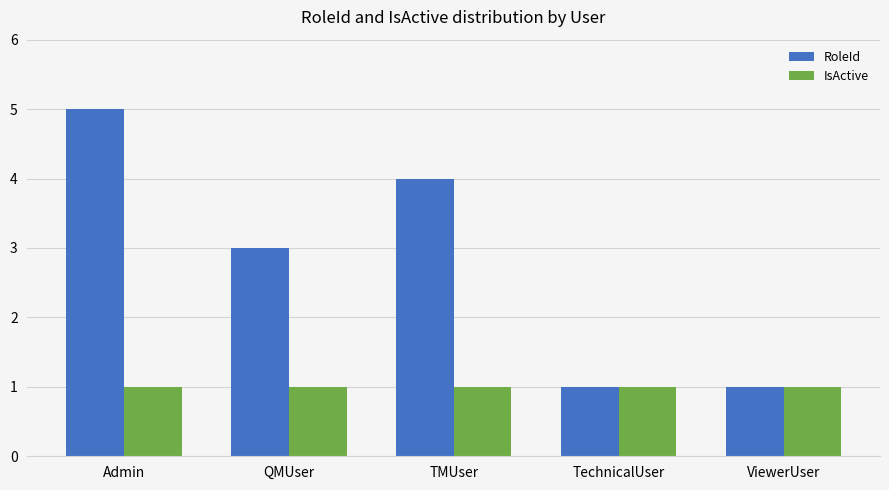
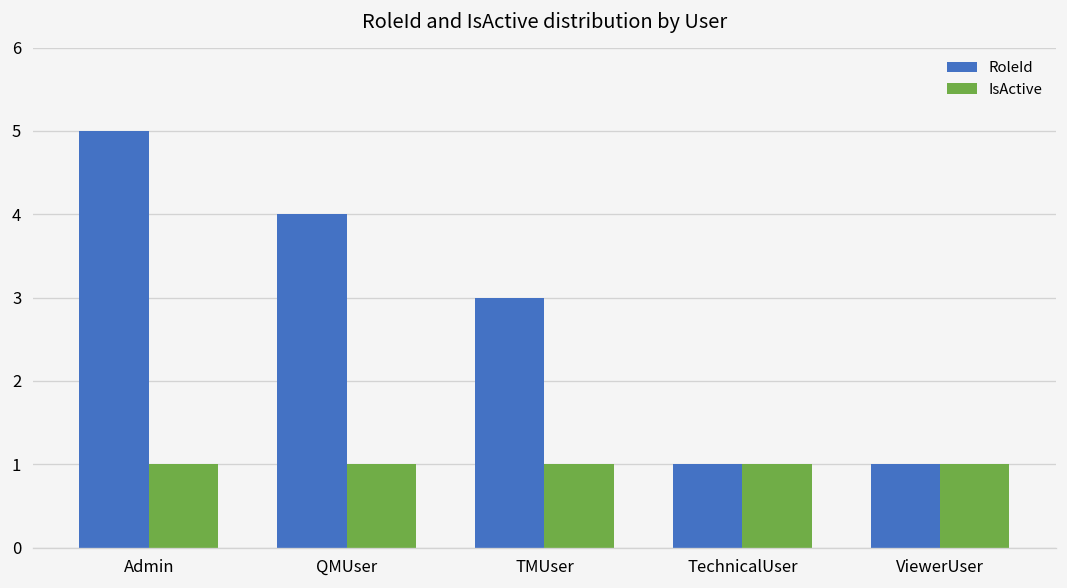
RoleId, QMUser: 3 -> 4
RoleId, TMUser: 4 -> 3
